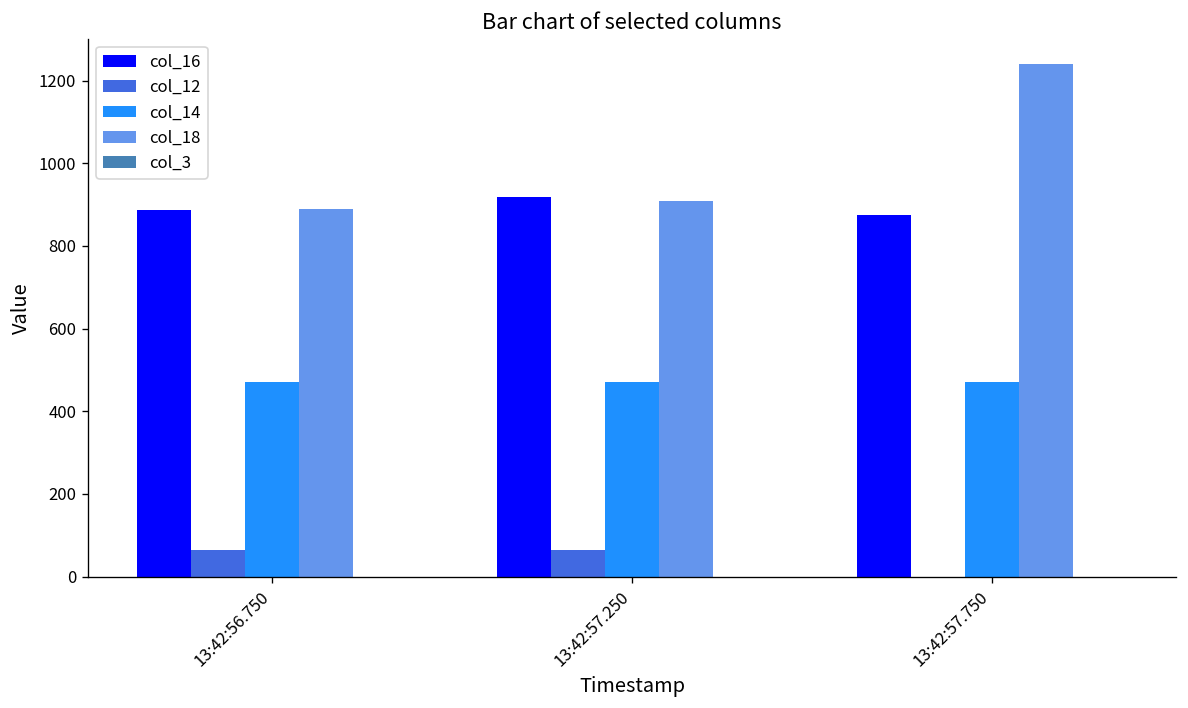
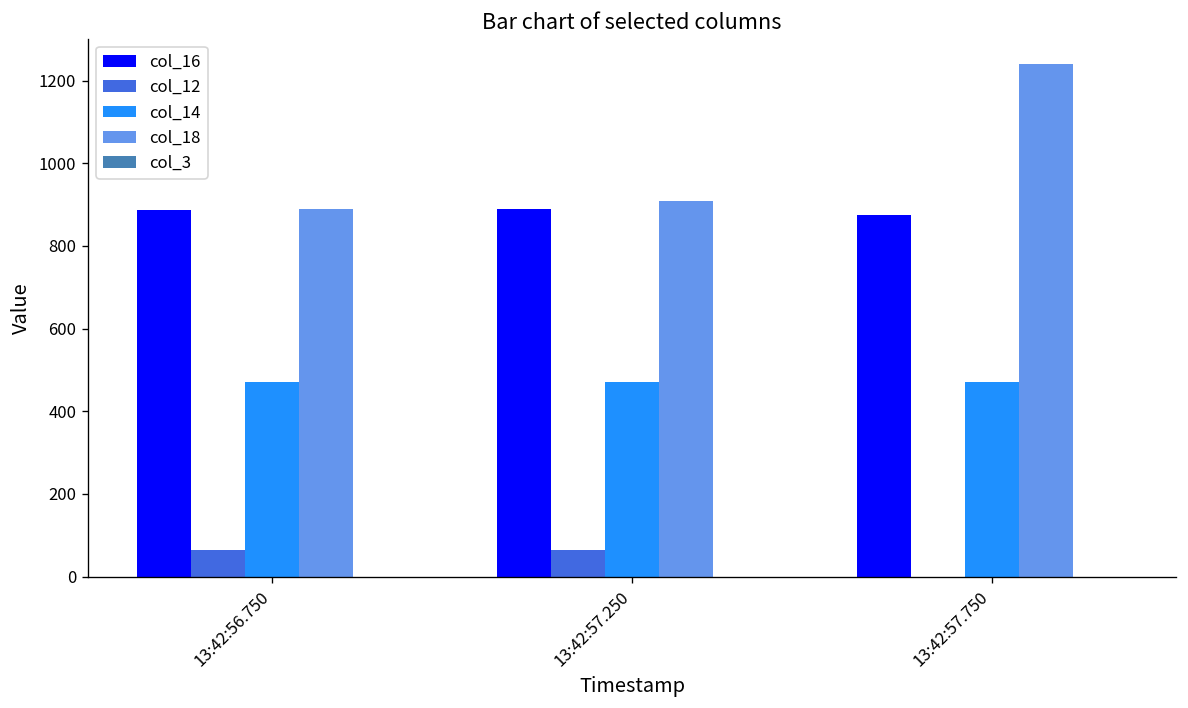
col_16, 13:42:57.250: 920 -> 890
